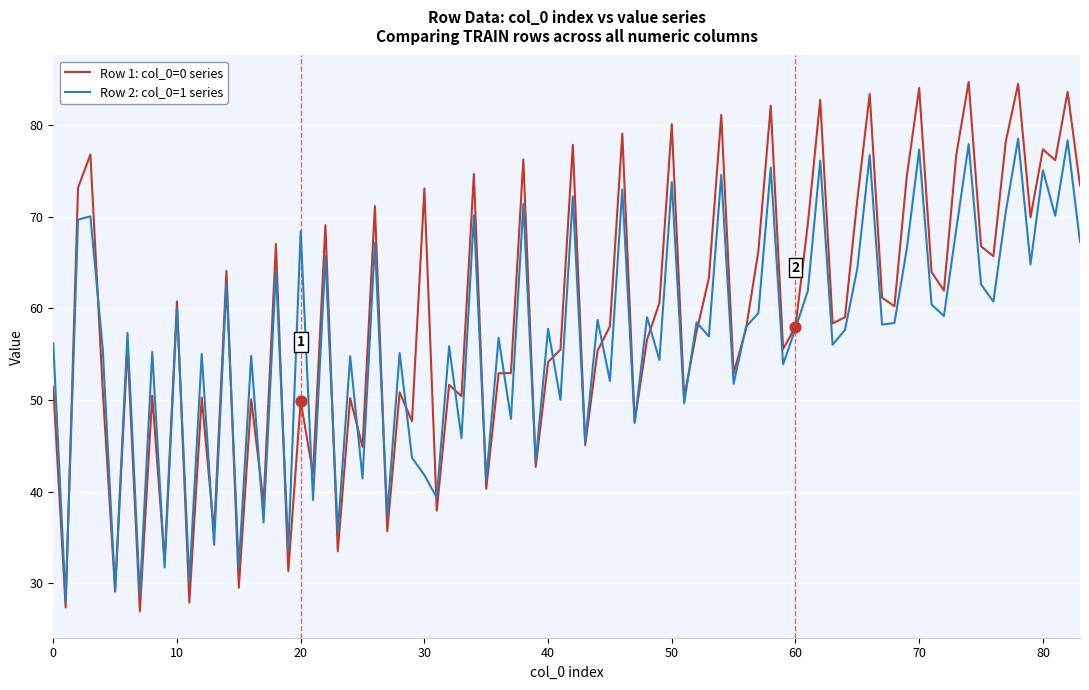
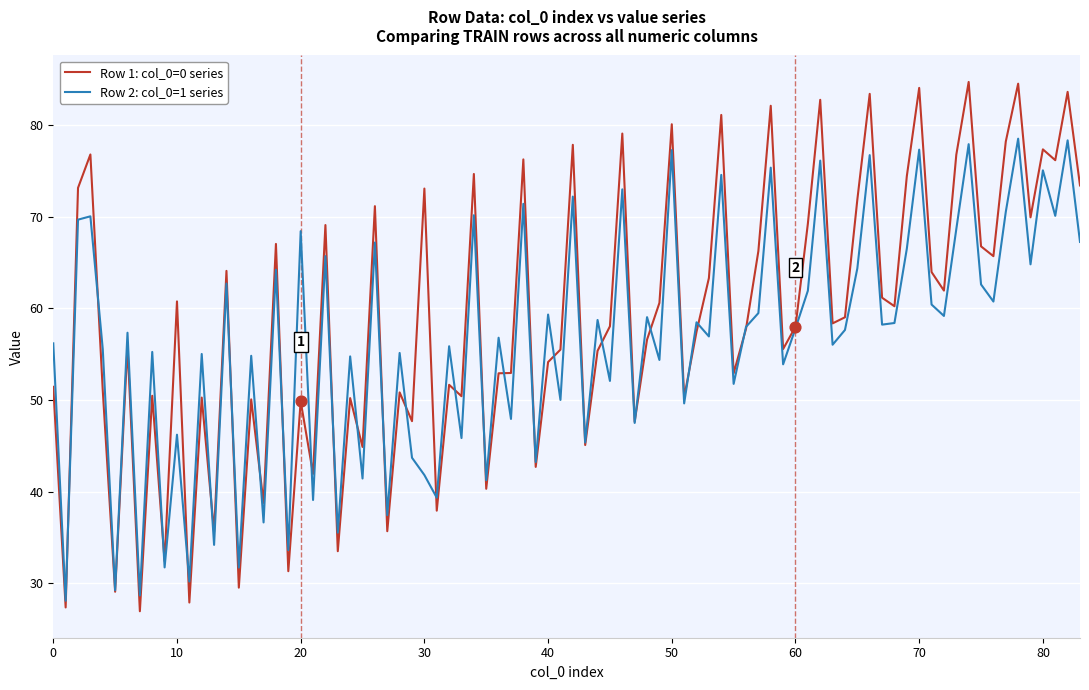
Row 2: col_0=1 series, 10: 60 -> 46
Row 2: col_0=1 series, 40: 58 -> 59
Row 2: col_0=1 series, 50: 74 -> 77
